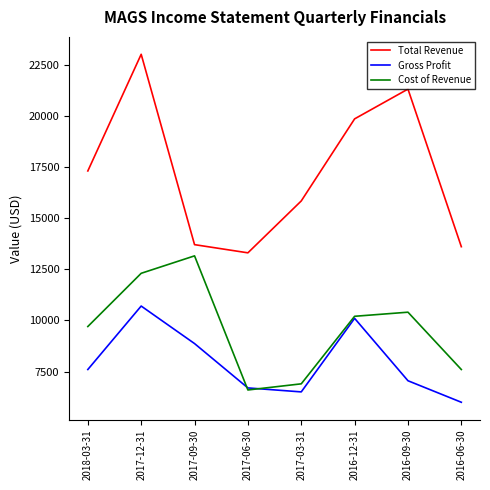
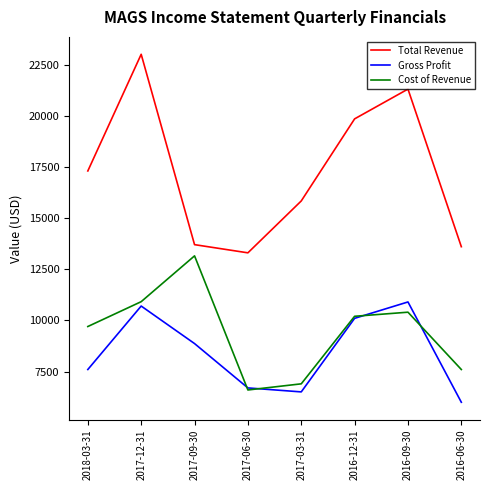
Cost of Revenue, 2017-12-31: 12300 -> 10900
Gross Profit, 2016-09-30: 7100 -> 10900
